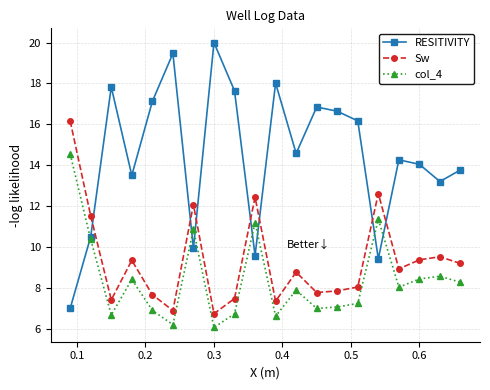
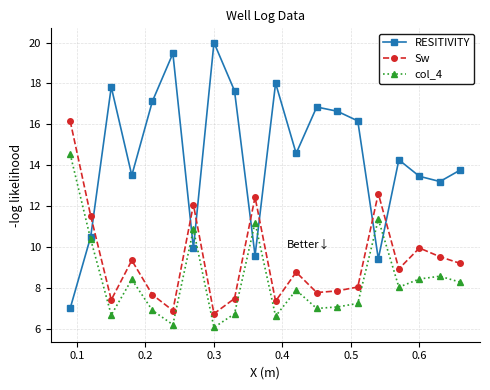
RESITIVITY, 0.6: 14.0 -> 13.5
Sw, 0.6: 9.4 -> 10.0
